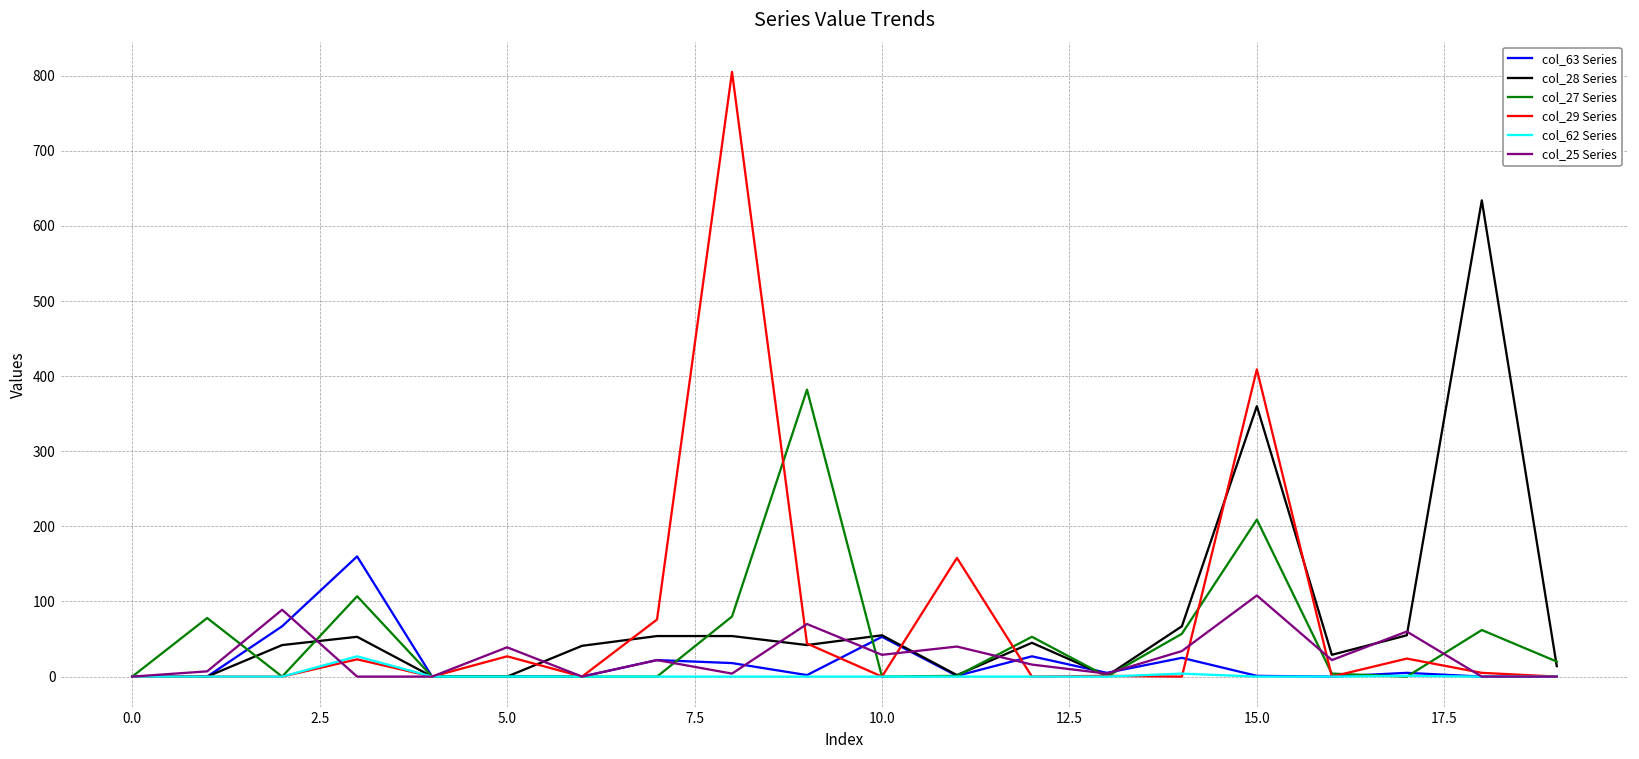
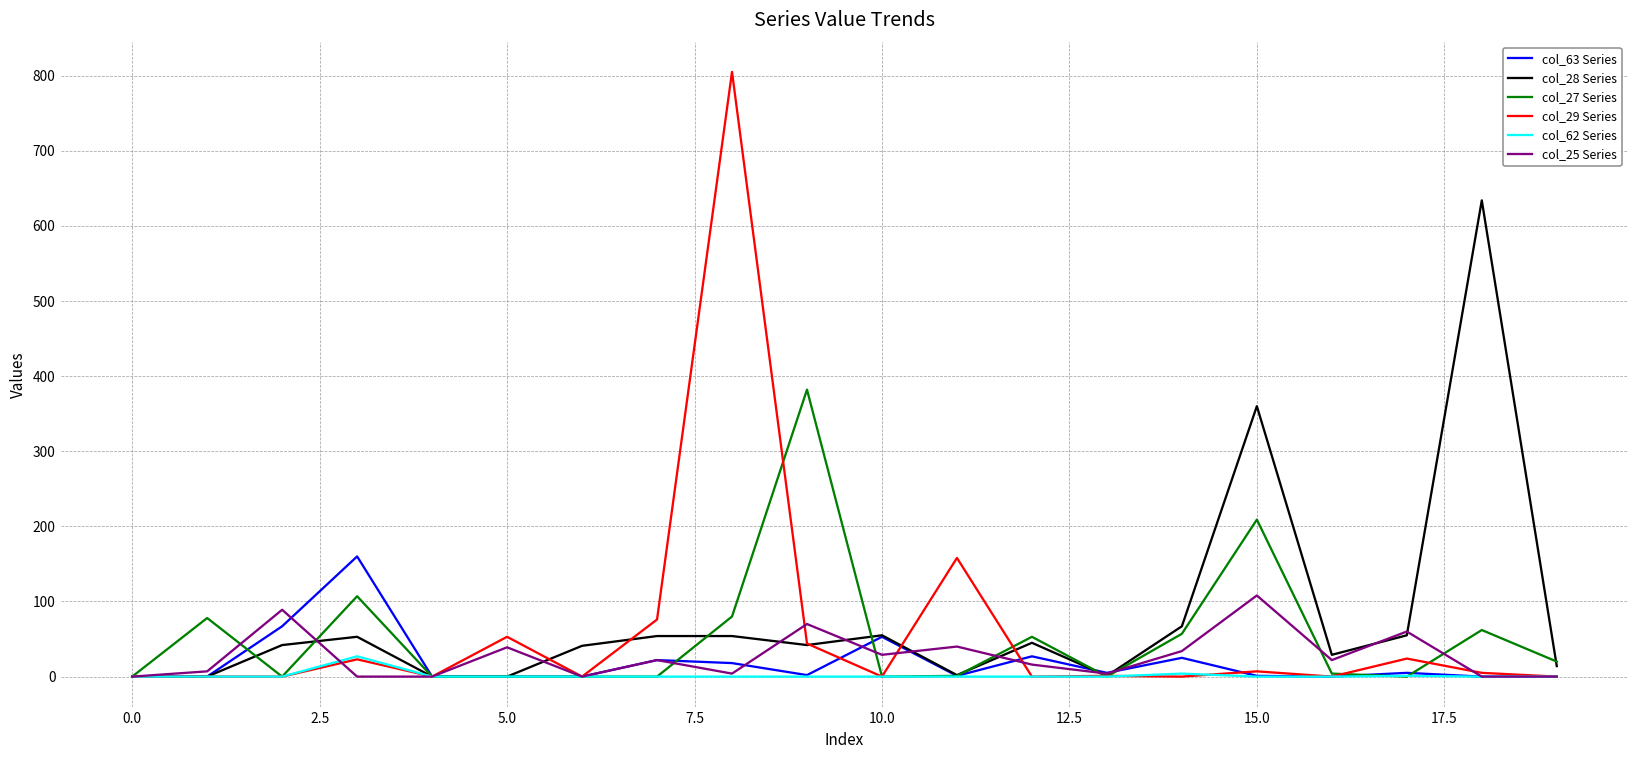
col_29 Series, 5.0: 30 -> 50
col_29 Series, 15.0: 410 -> 10
